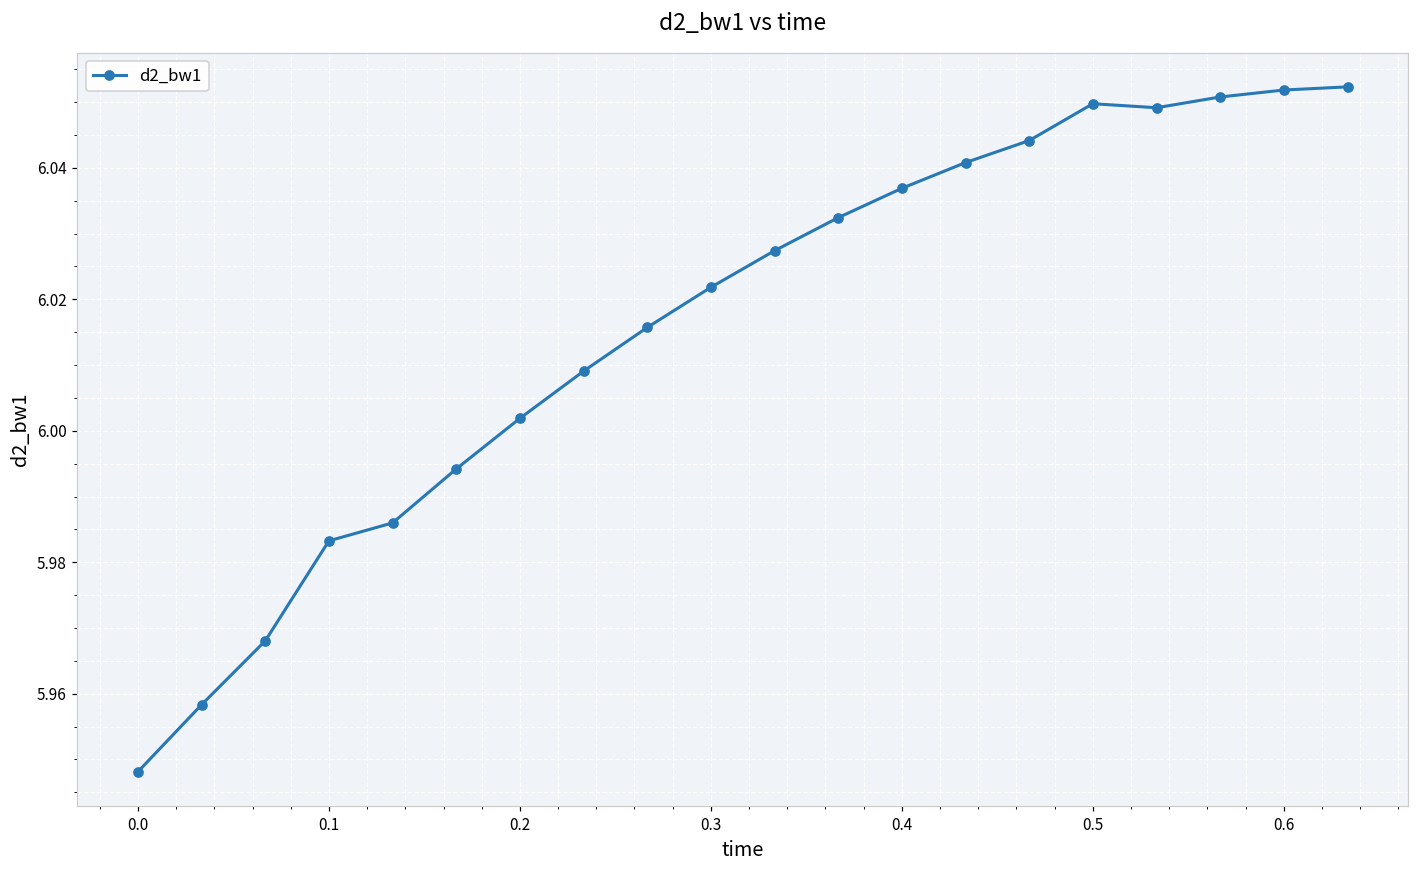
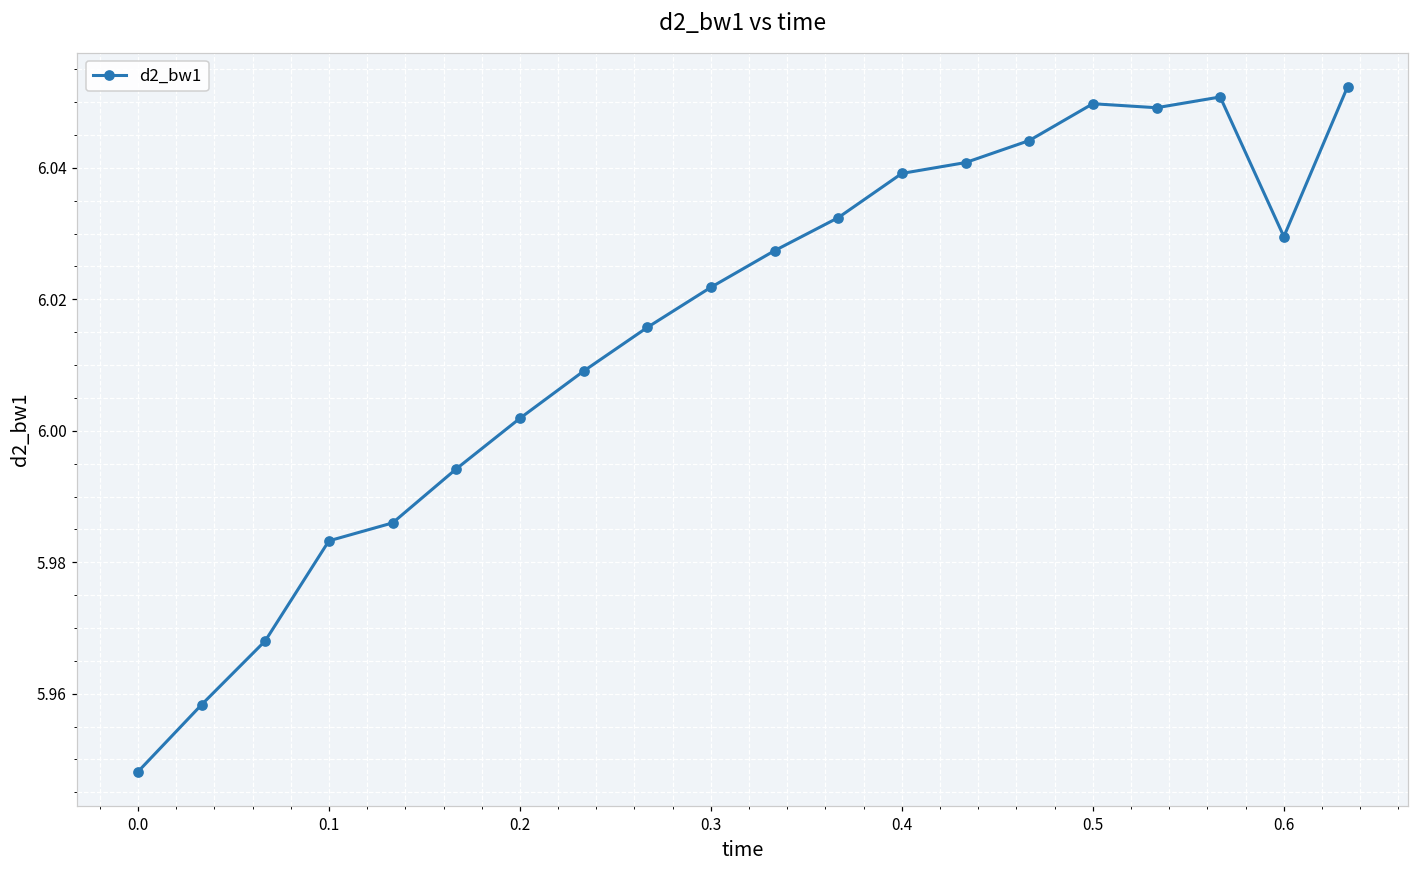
0.4: 6.037 -> 6.039
0.6: 6.052 -> 6.030
